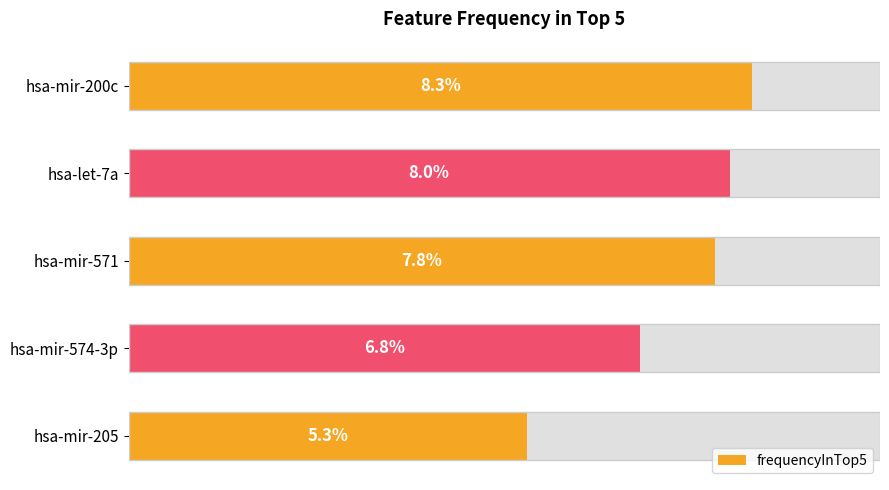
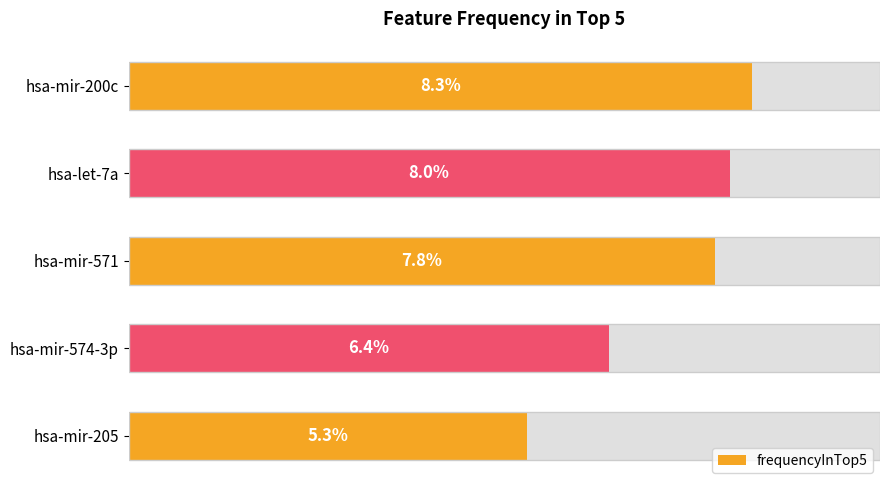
frequencyInTop5, hsa-mir-574-3p: 6.8% -> 6.4%
